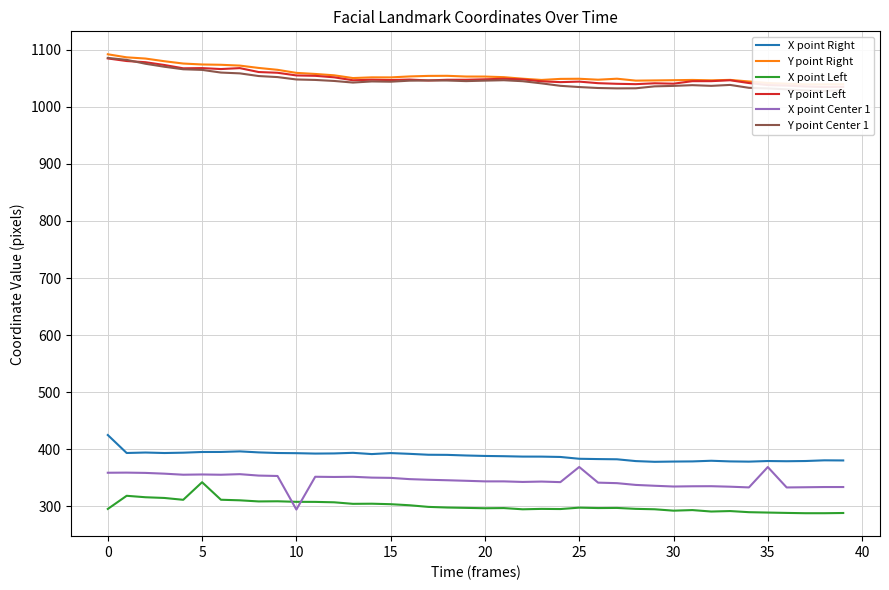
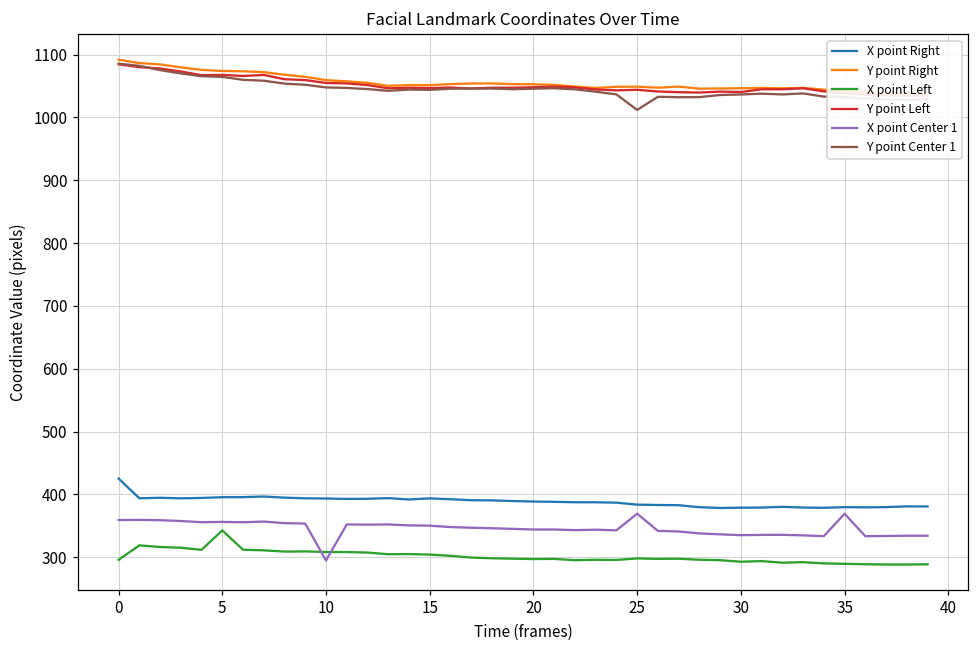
Y point Center 1, 25: 1030 -> 1010
